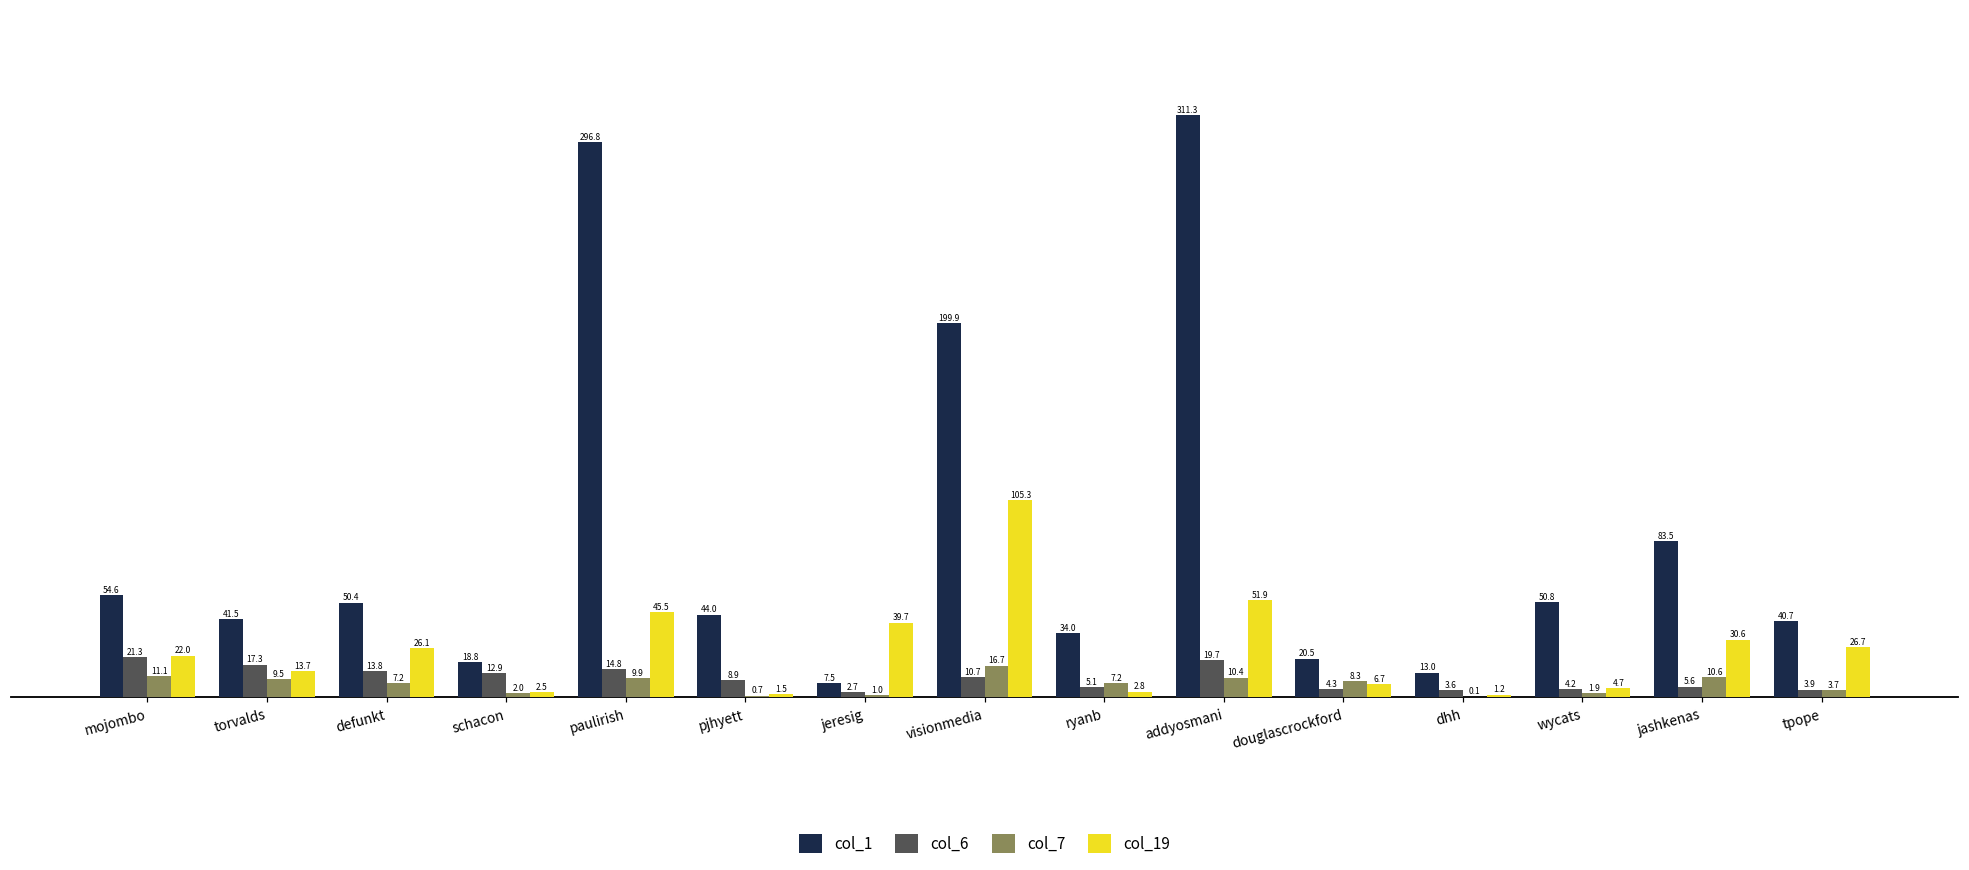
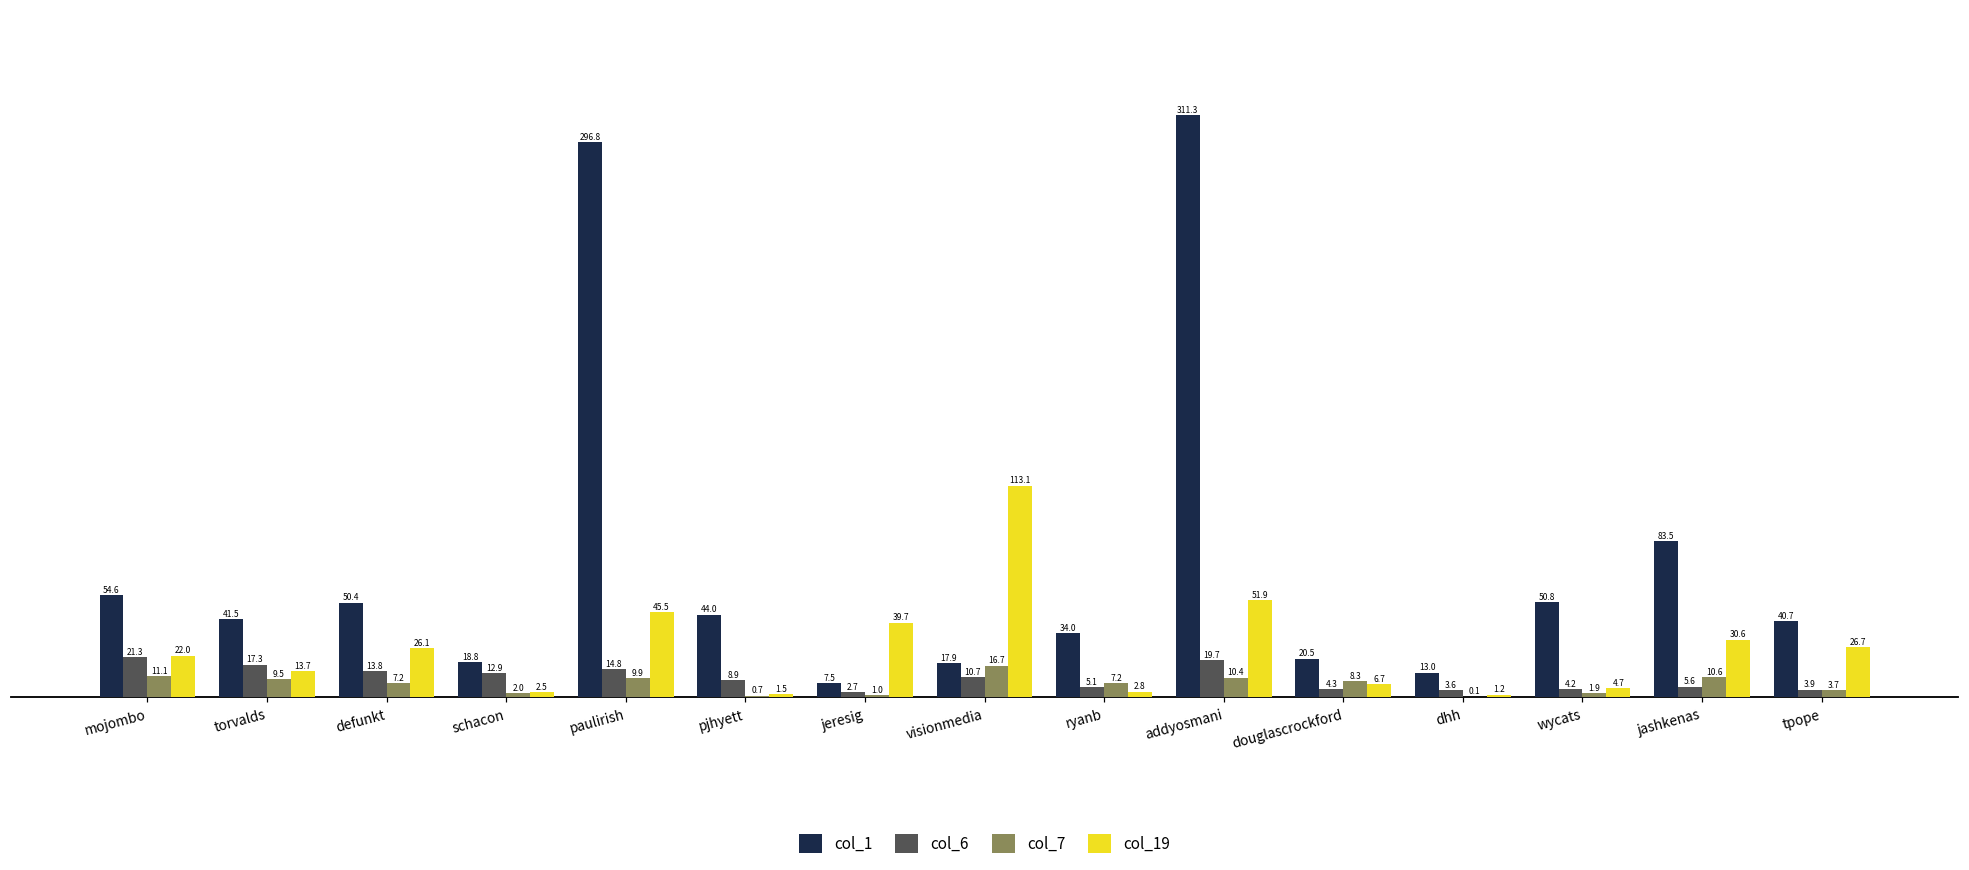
col_1, visionmedia: 199.9 -> 17.9
col_19, visionmedia: 105.3 -> 113.1
